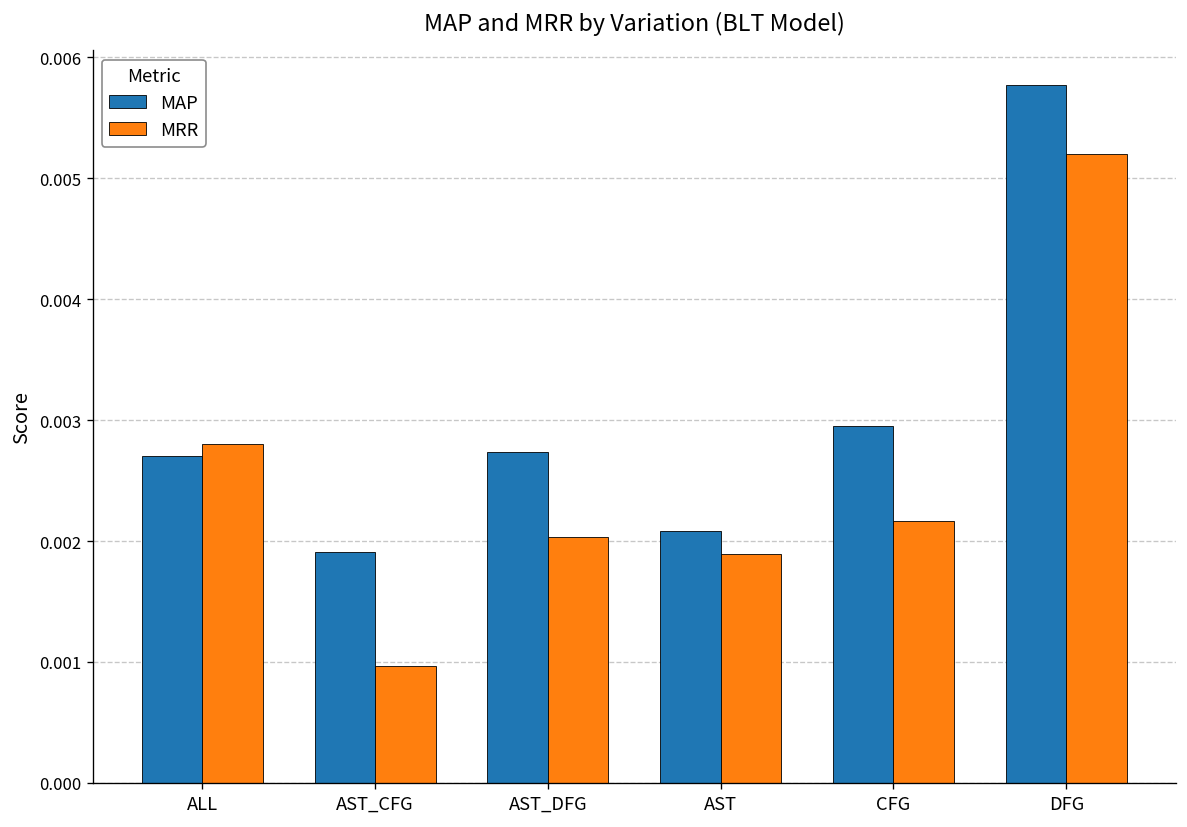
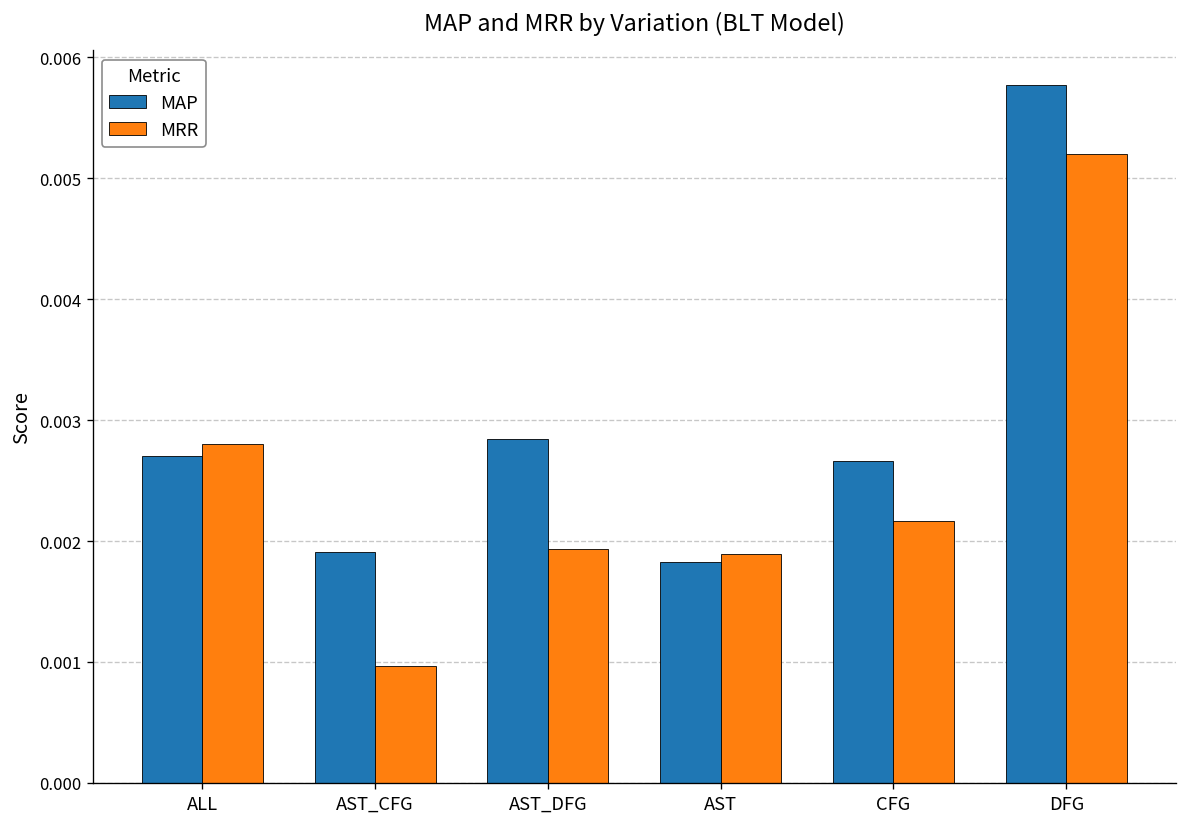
MAP, AST_DFG: 0.00273 -> 0.00285
MRR, AST_DFG: 0.00204 -> 0.00193
MAP, AST: 0.00209 -> 0.00183
MAP, CFG: 0.00295 -> 0.00266
